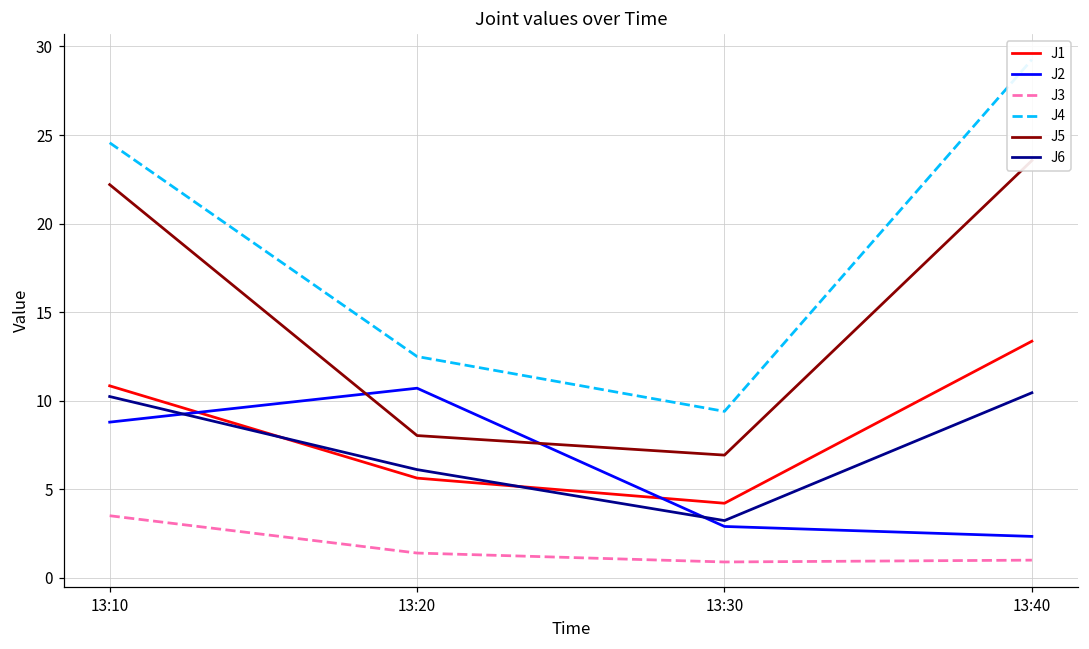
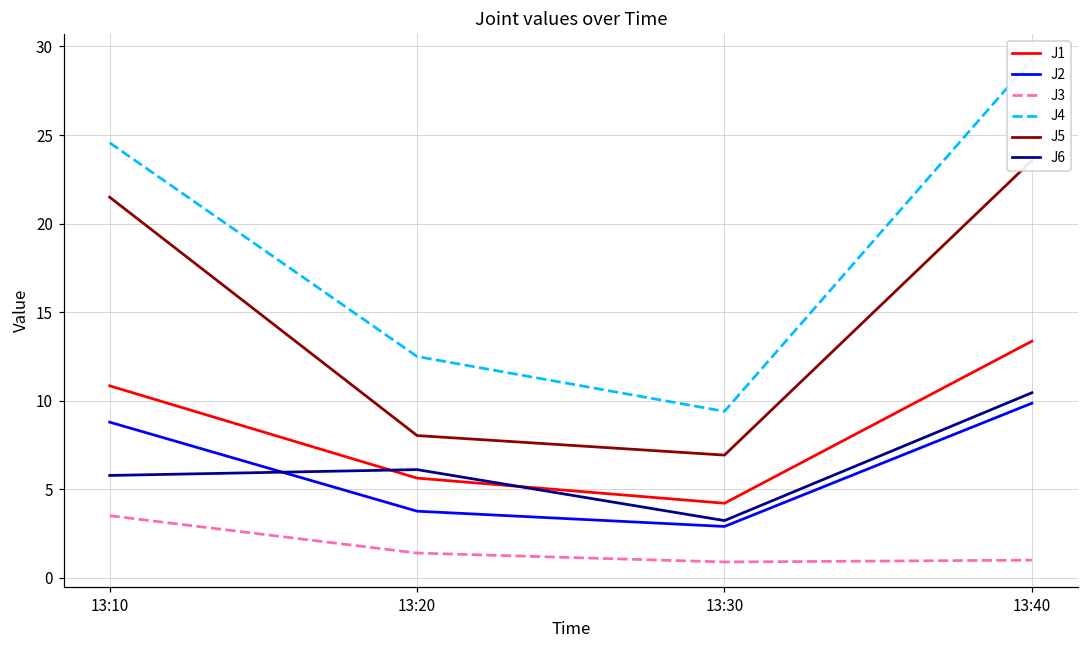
J5, 13:10: 22.2 -> 21.5
J6, 13:10: 10.2 -> 5.8
J2, 13:20: 10.7 -> 3.8
J2, 13:40: 2.3 -> 9.9
